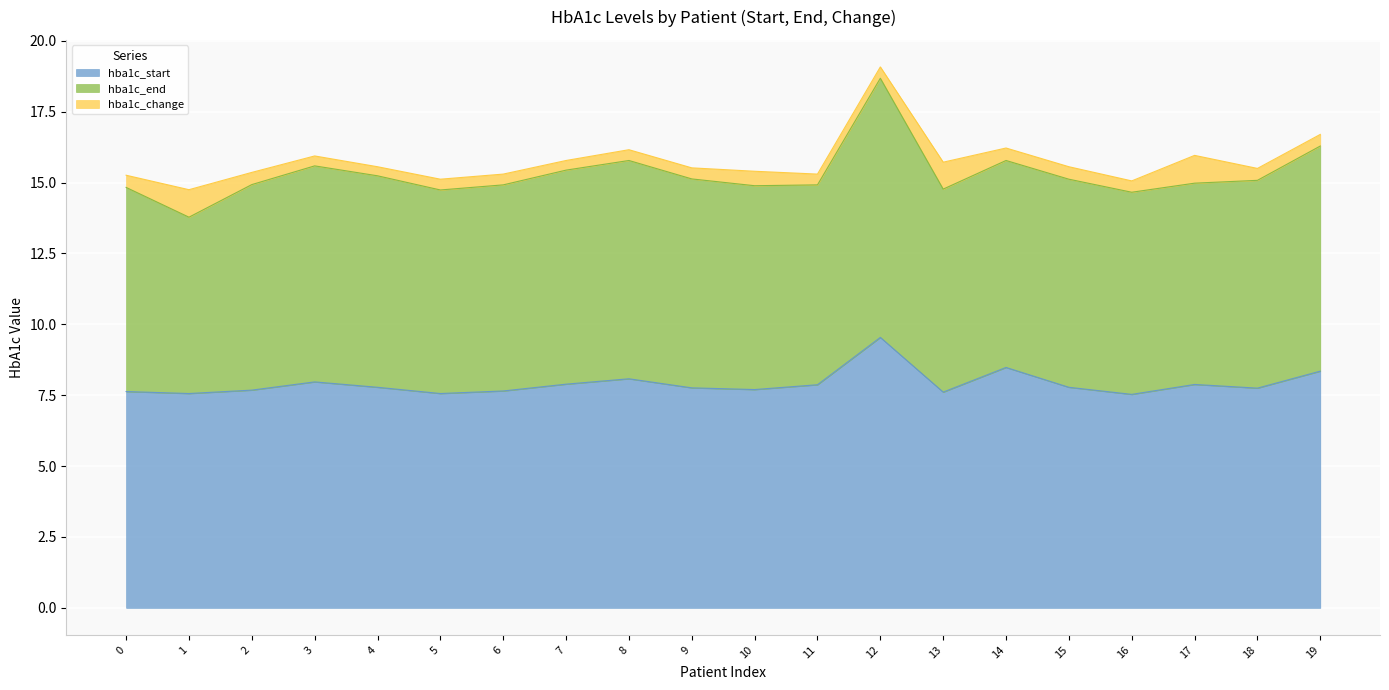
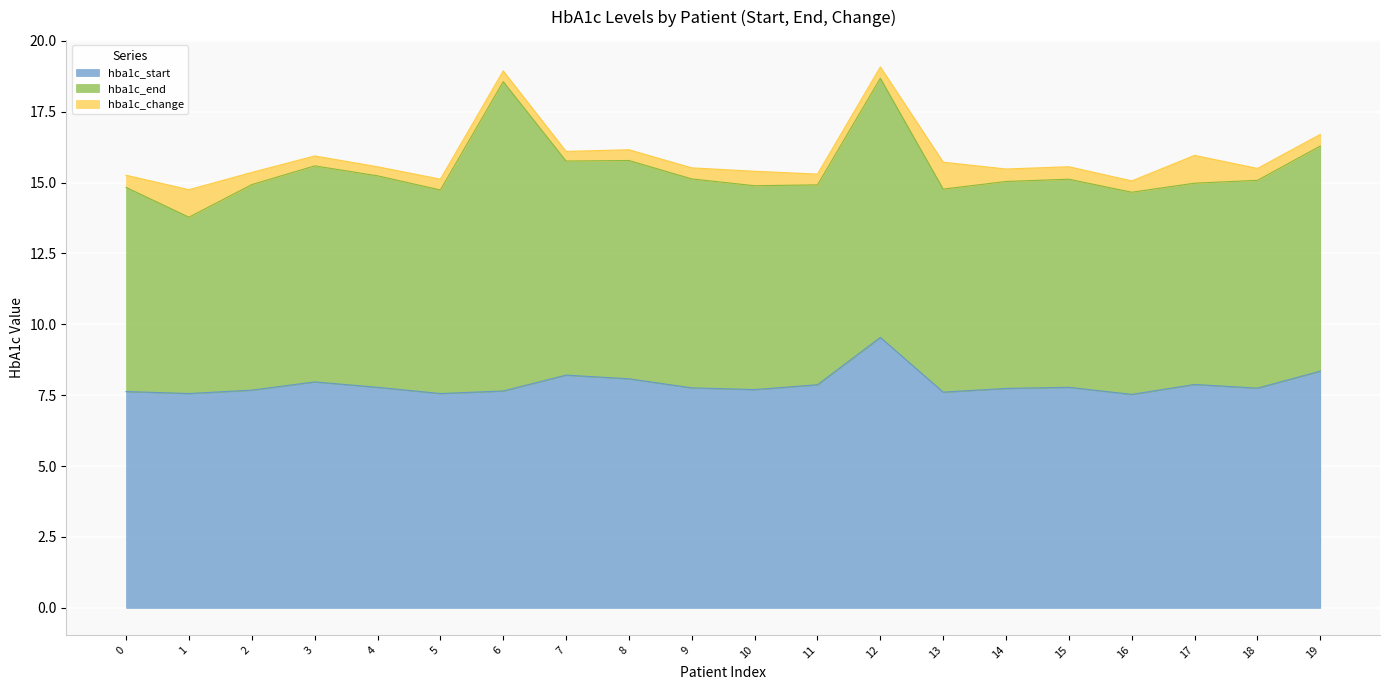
hba1c_end, 6: 7.3 -> 10.9
hba1c_start, 7: 7.9 -> 8.2
hba1c_start, 14: 8.5 -> 7.7
